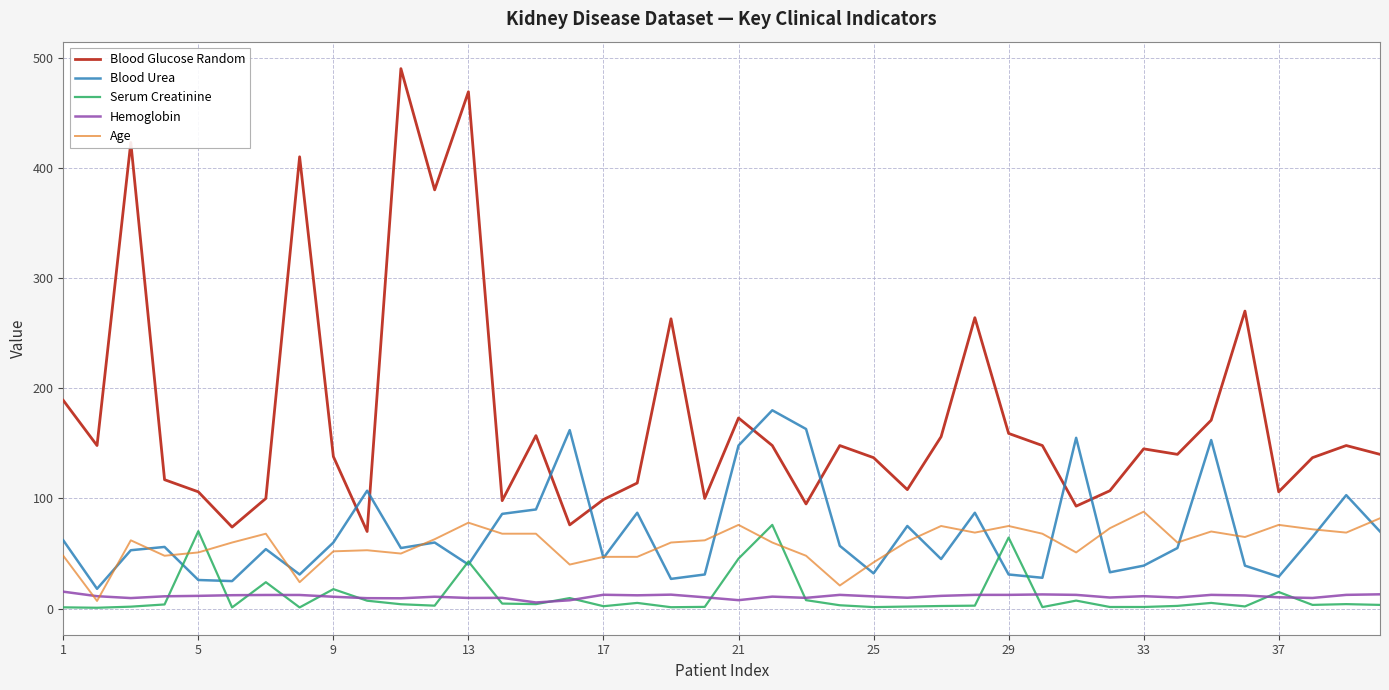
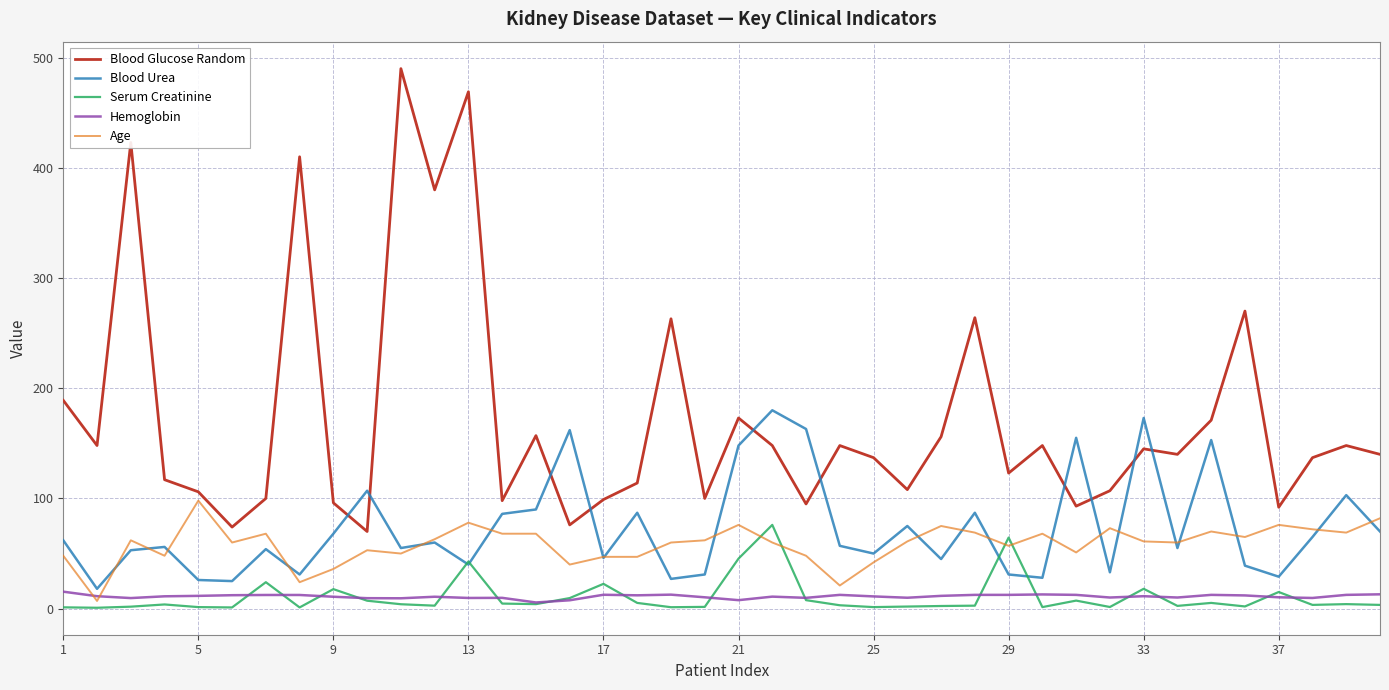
Serum Creatinine, 5: 70 -> 1
Age, 5: 51 -> 98
Blood Glucose Random, 9: 138 -> 96
Blood Urea, 9: 60 -> 68
Age, 9: 52 -> 36
Serum Creatinine, 17: 2 -> 23
Blood Urea, 25: 32 -> 50
Blood Glucose Random, 29: 159 -> 123
Age, 29: 75 -> 57
Blood Urea, 33: 39 -> 173
Serum Creatinine, 33: 2 -> 18
Age, 33: 88 -> 61
Blood Glucose Random, 37: 106 -> 92
